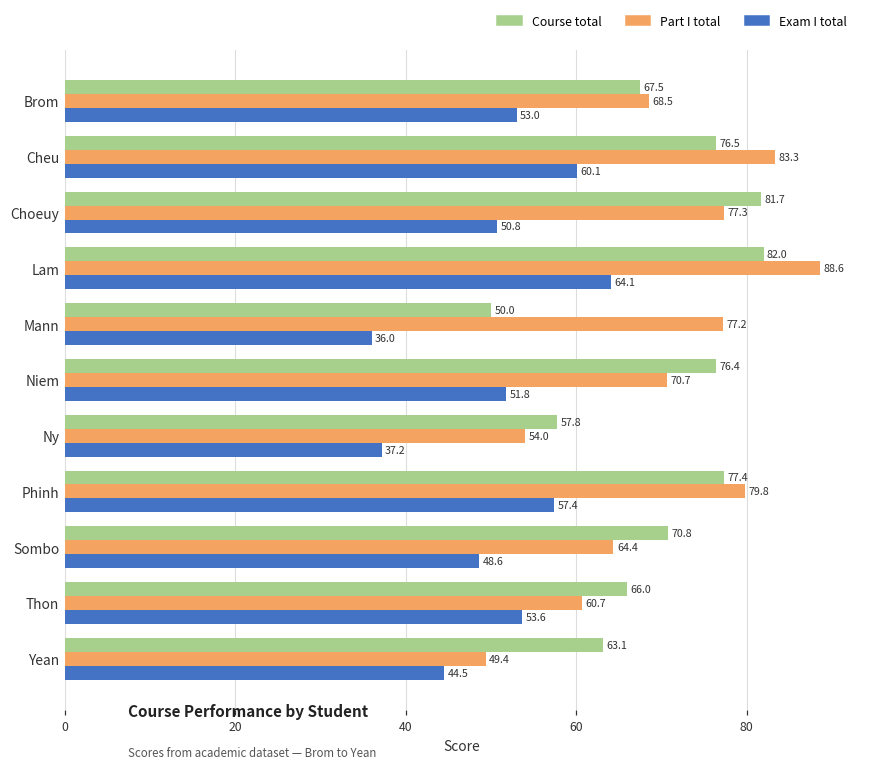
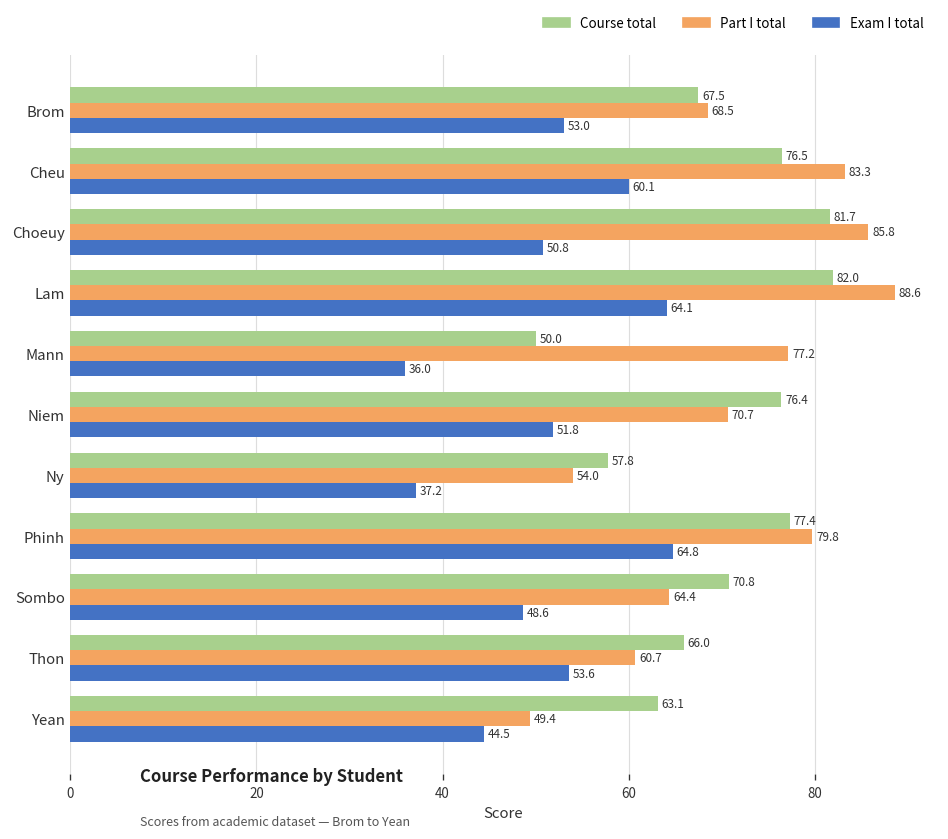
Part I total, Choeuy: 77.3 -> 85.8
Exam I total, Phinh: 57.4 -> 64.8
